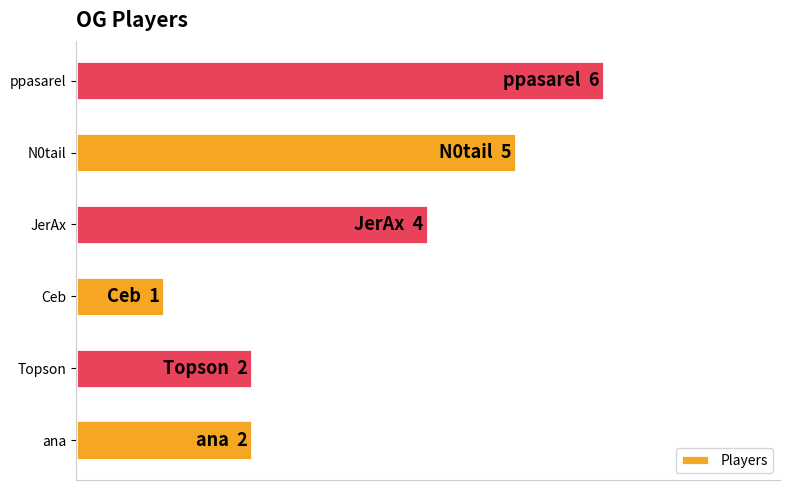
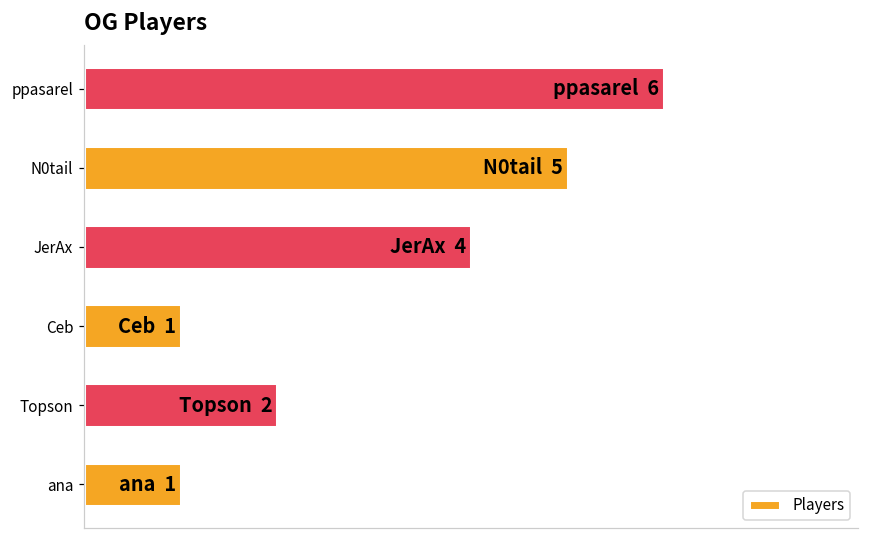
ana: 2 -> 1
